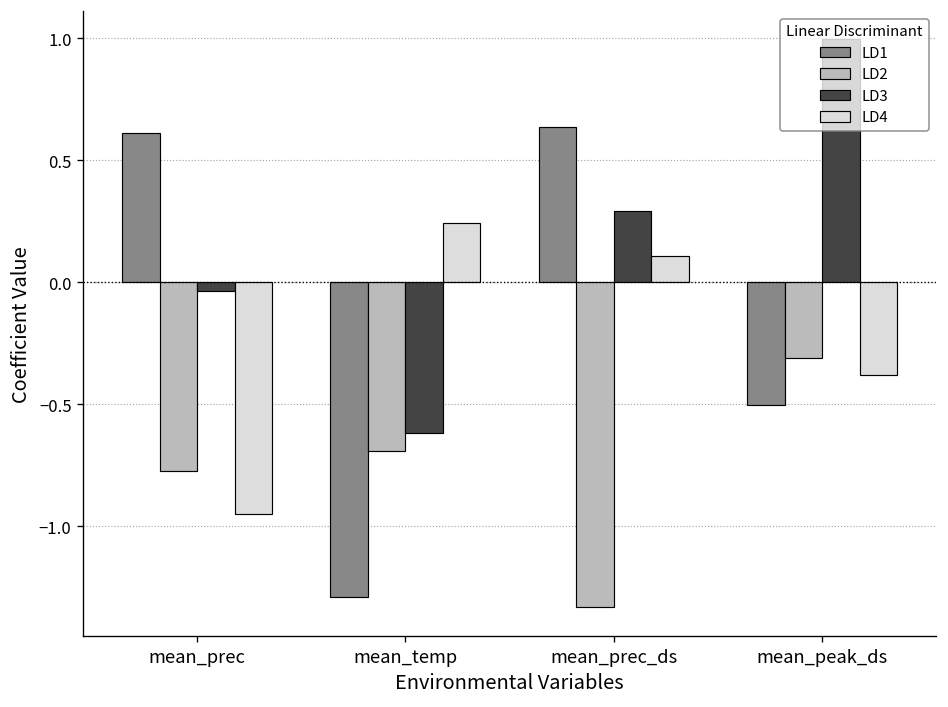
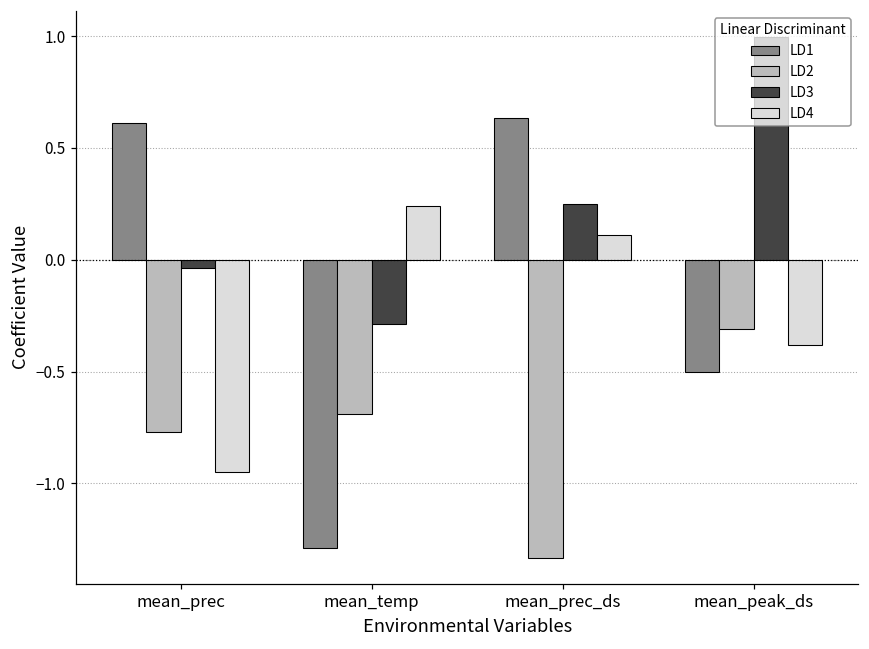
LD3, mean_temp: -0.62 -> -0.29
LD3, mean_prec_ds: 0.29 -> 0.25
